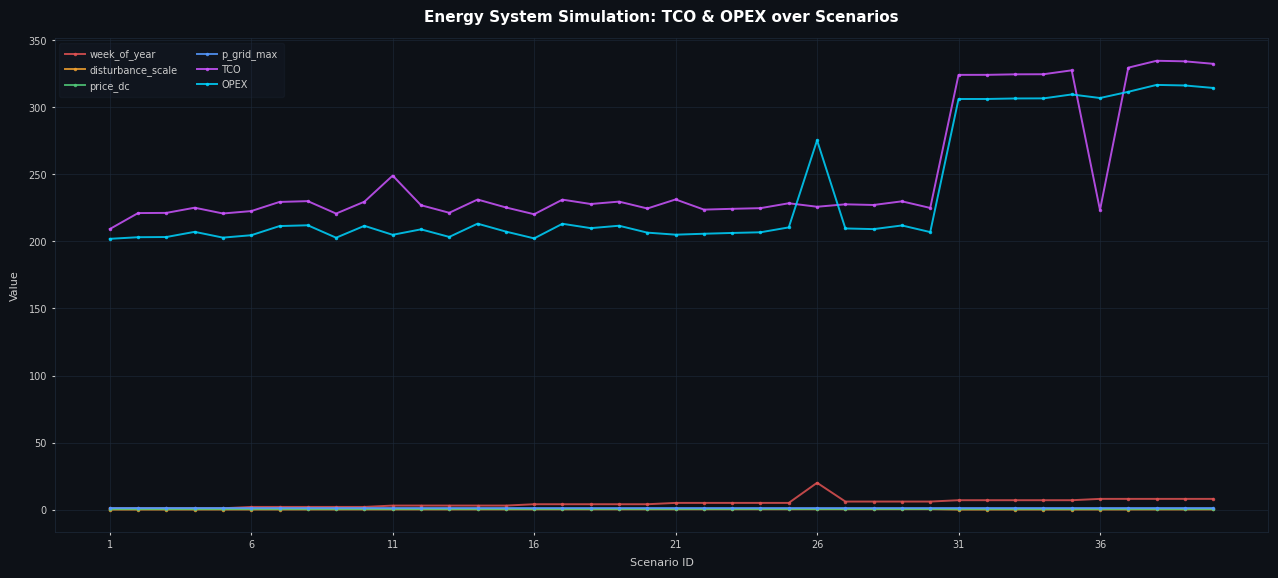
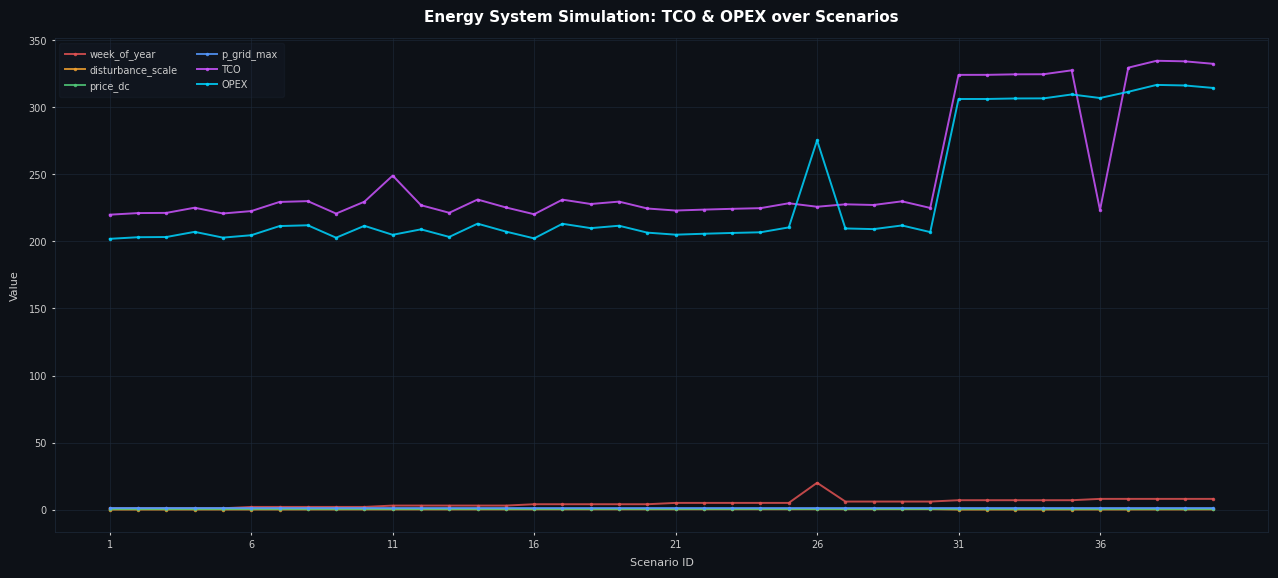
TCO, 1: 209 -> 220
TCO, 21: 231 -> 223
